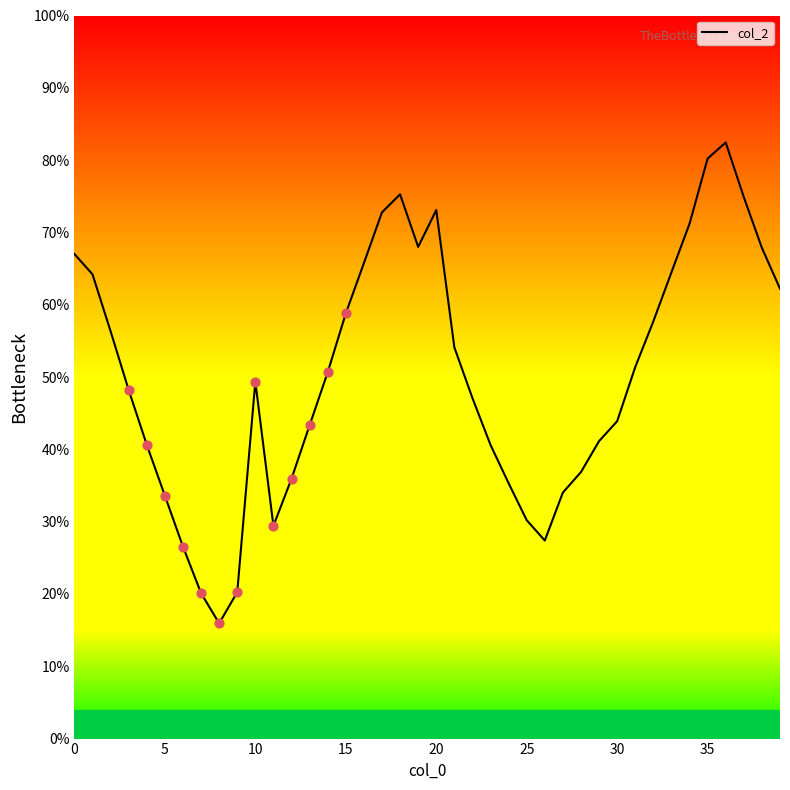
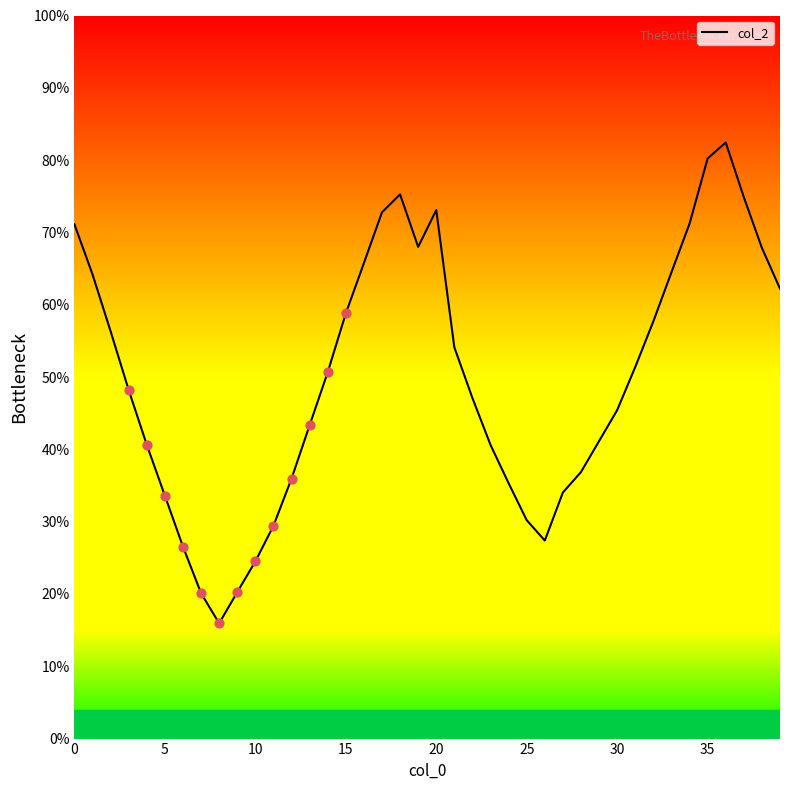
col_2, 0: 67% -> 71%
col_2, 10: 49% -> 25%
col_2, 30: 44% -> 45%
